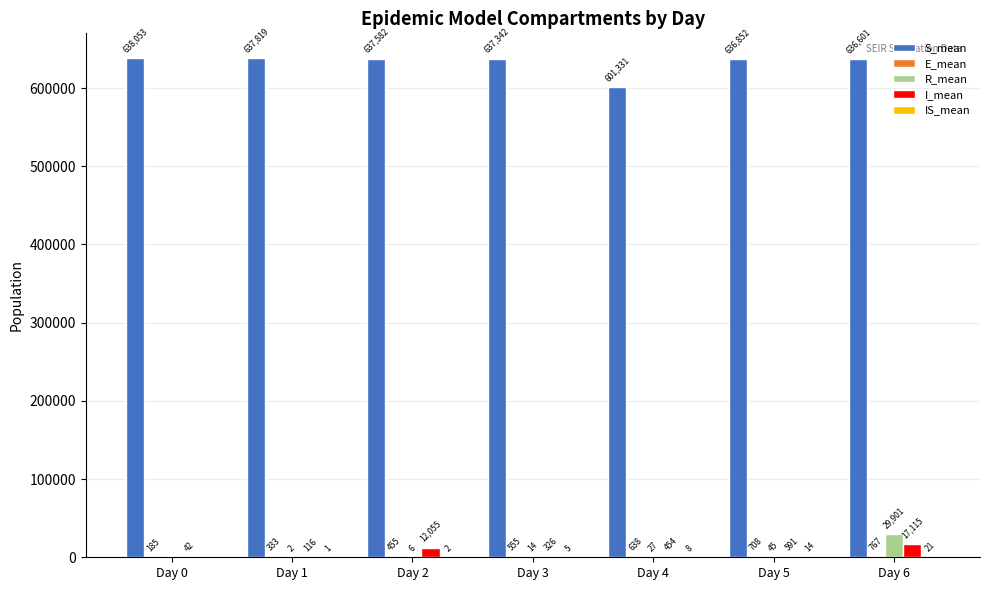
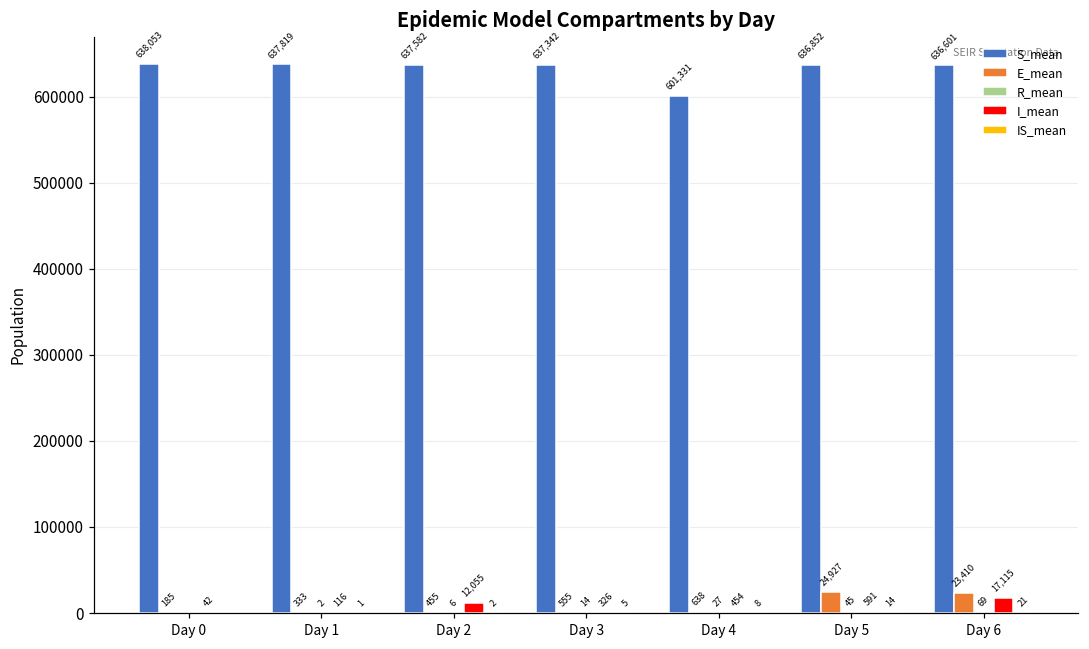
E_mean, Day 5: 708 -> 24,927
E_mean, Day 6: 767 -> 23,410
R_mean, Day 6: 29,901 -> 69
